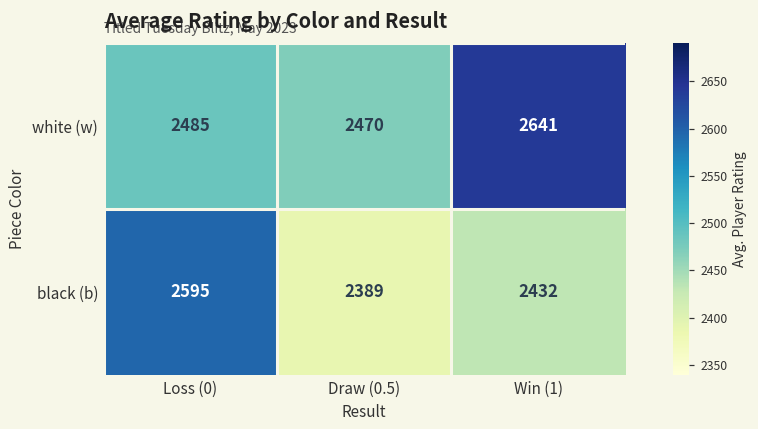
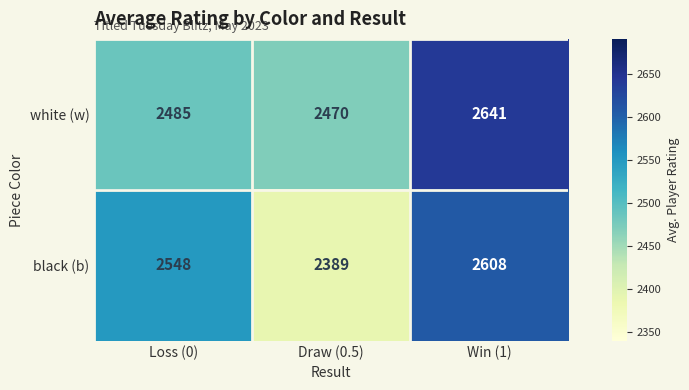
black (b), Loss (0): 2595 -> 2548
black (b), Win (1): 2432 -> 2608
